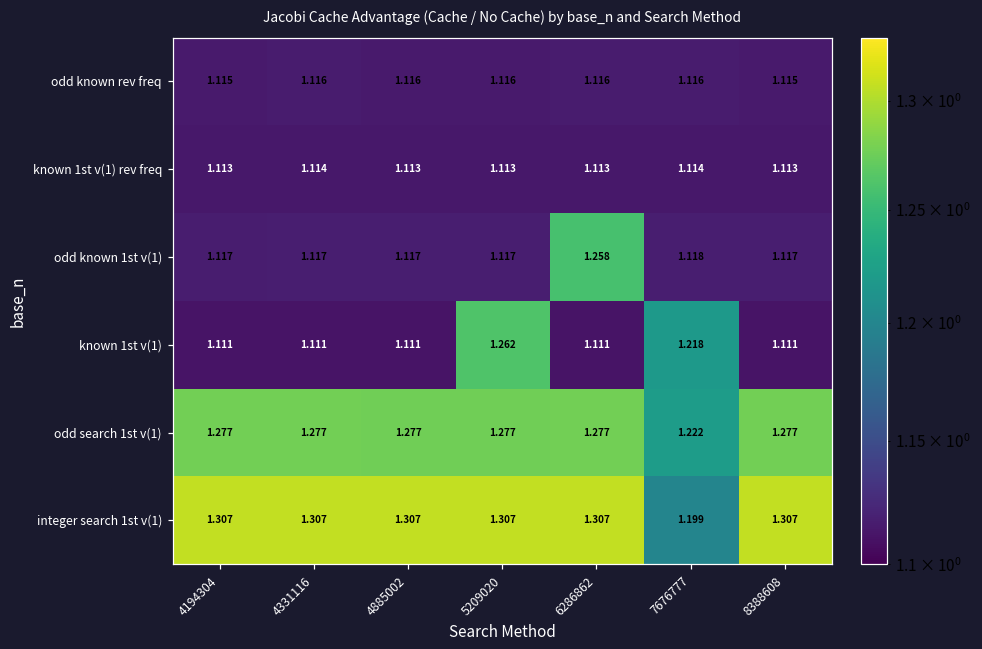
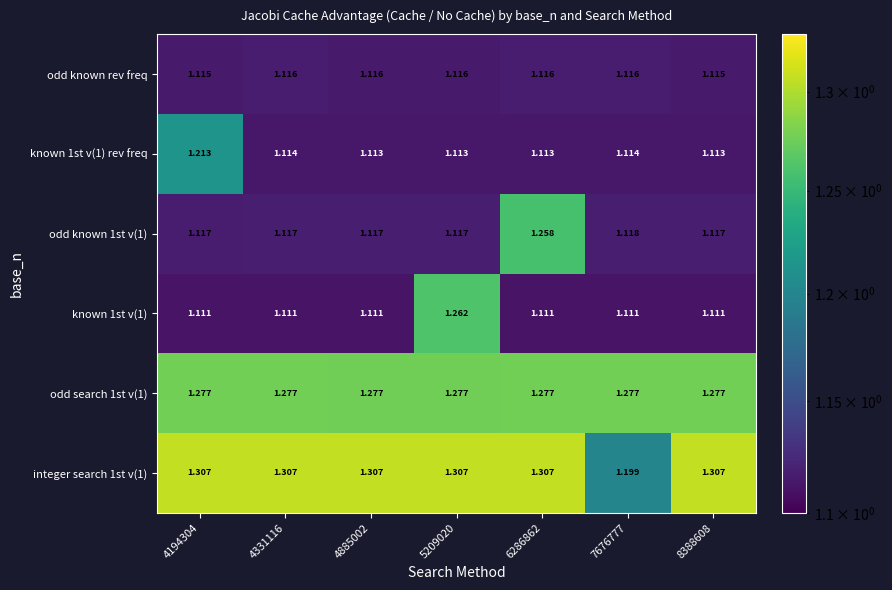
known 1st v(1) rev freq, 4194304: 1.113 -> 1.213
known 1st v(1), 7676777: 1.218 -> 1.111
odd search 1st v(1), 7676777: 1.222 -> 1.277
